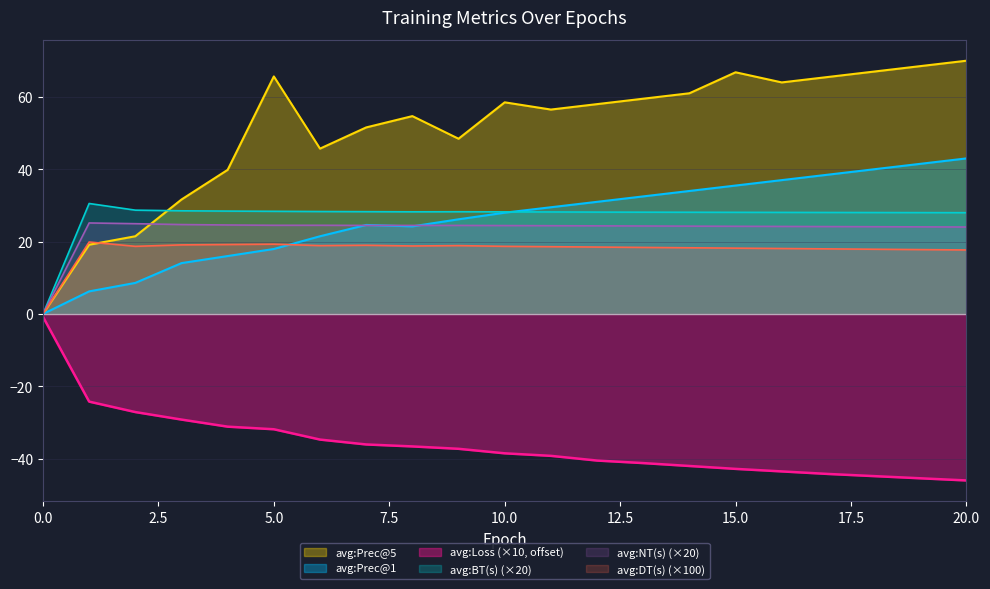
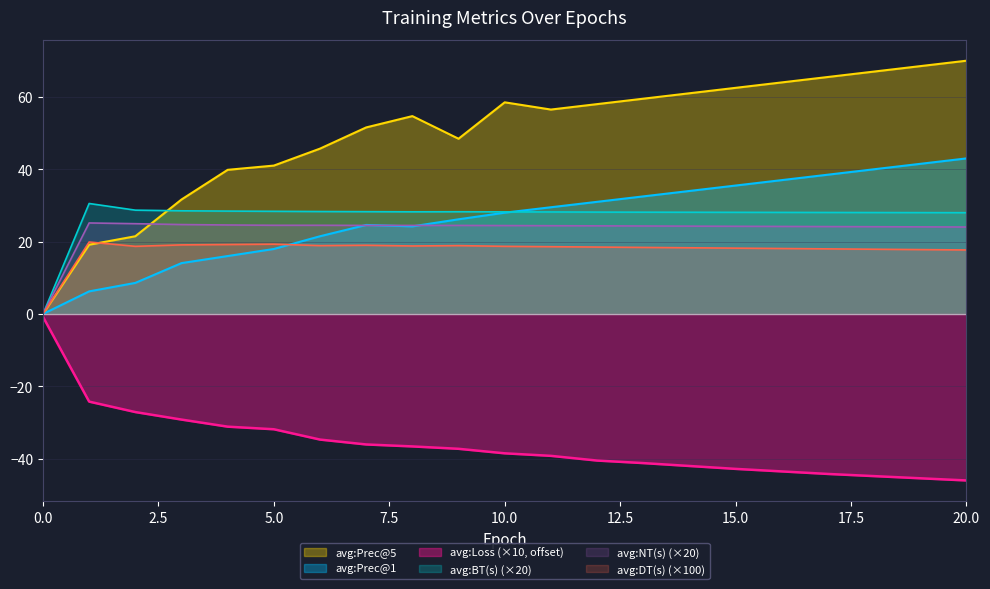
avg:Prec@5, 5.0: 66 -> 41
avg:Prec@5, 15.0: 67 -> 63
